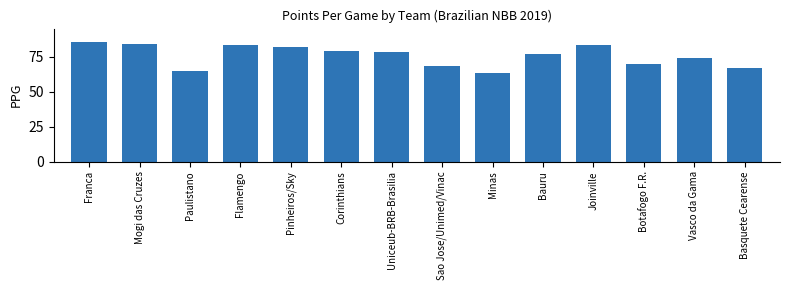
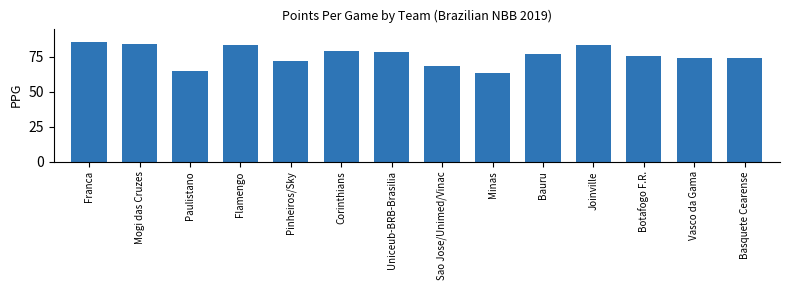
Pinheiros/Sky: 82 -> 72
Botafogo F.R.: 70 -> 76
Basquete Cearense: 67 -> 74
